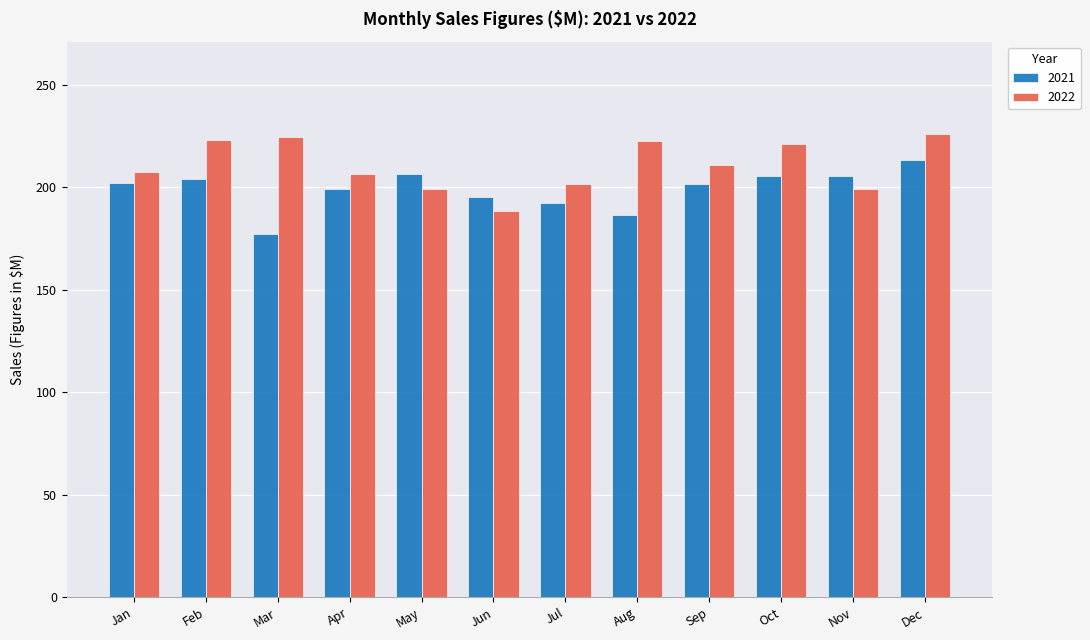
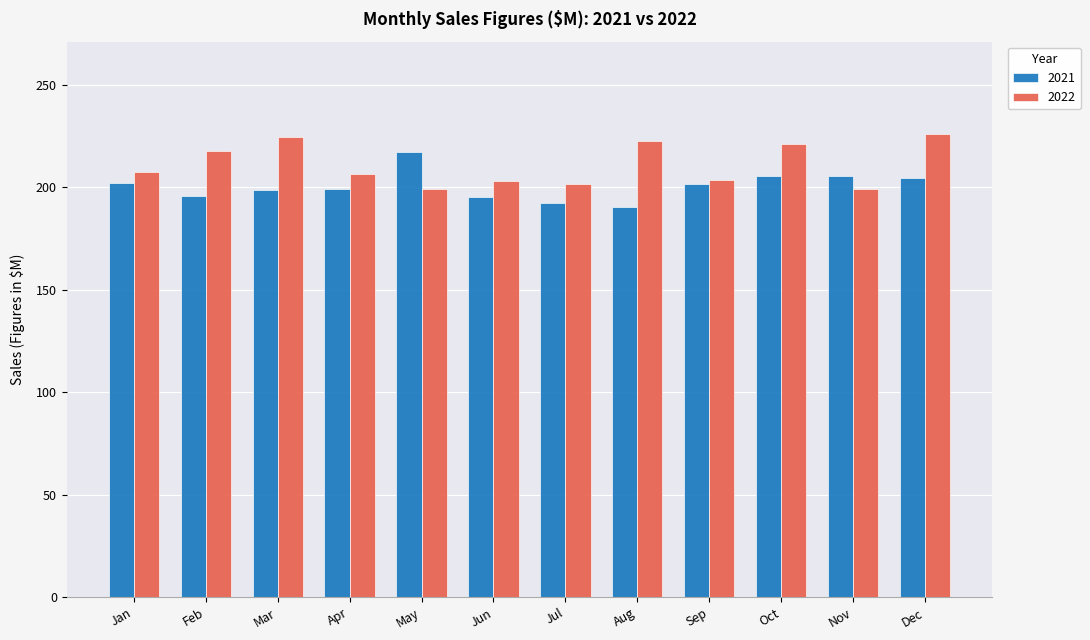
2021, Feb: 204 -> 196
2022, Feb: 223 -> 218
2021, Mar: 177 -> 199
2021, May: 206 -> 217
2022, Jun: 189 -> 203
2021, Aug: 186 -> 190
2022, Sep: 211 -> 203
2021, Dec: 213 -> 204
